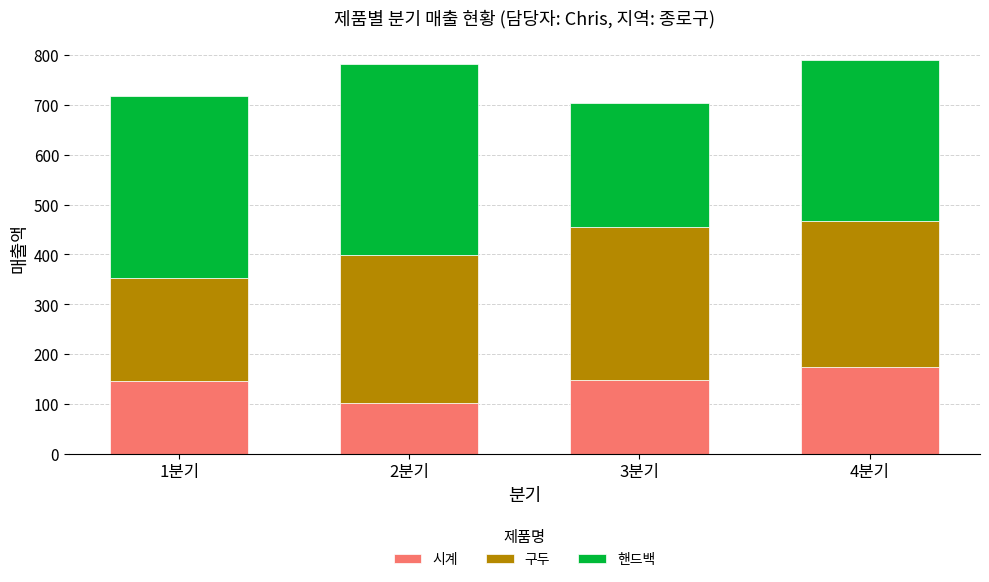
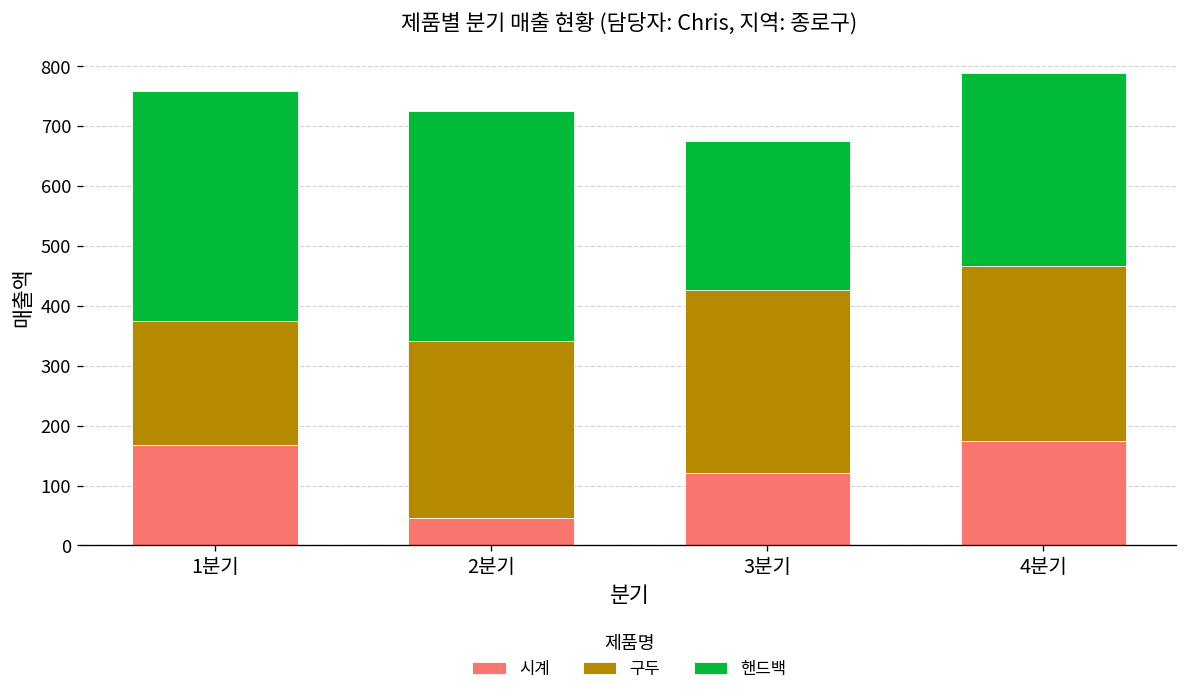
시계, 1분기: 150 -> 170
핸드백, 1분기: 370 -> 380
시계, 2분기: 100 -> 50
시계, 3분기: 150 -> 120
